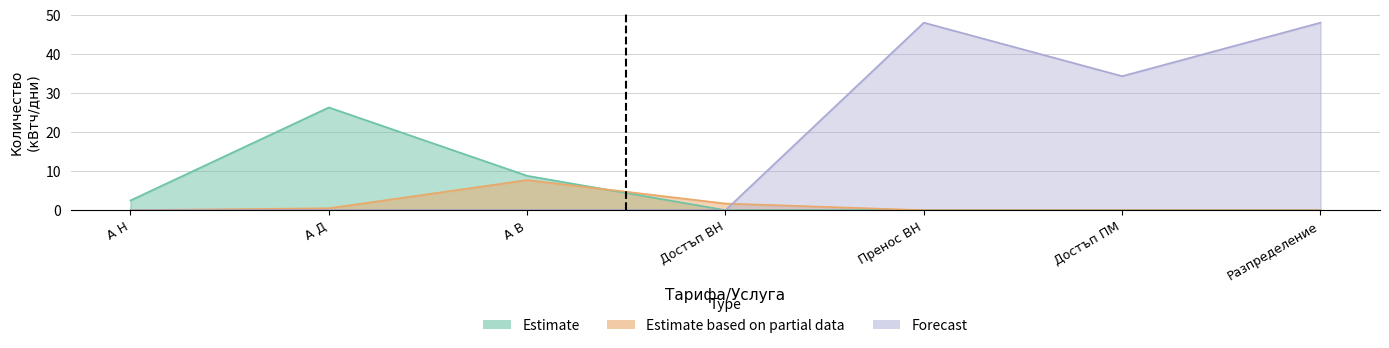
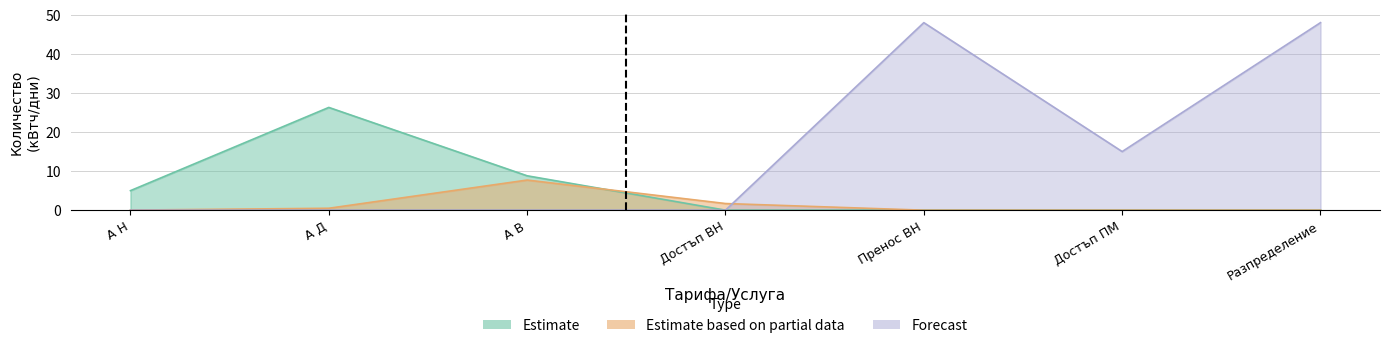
Estimate, А Н: 3 -> 5
Forecast, Достъп ПМ: 34 -> 15
